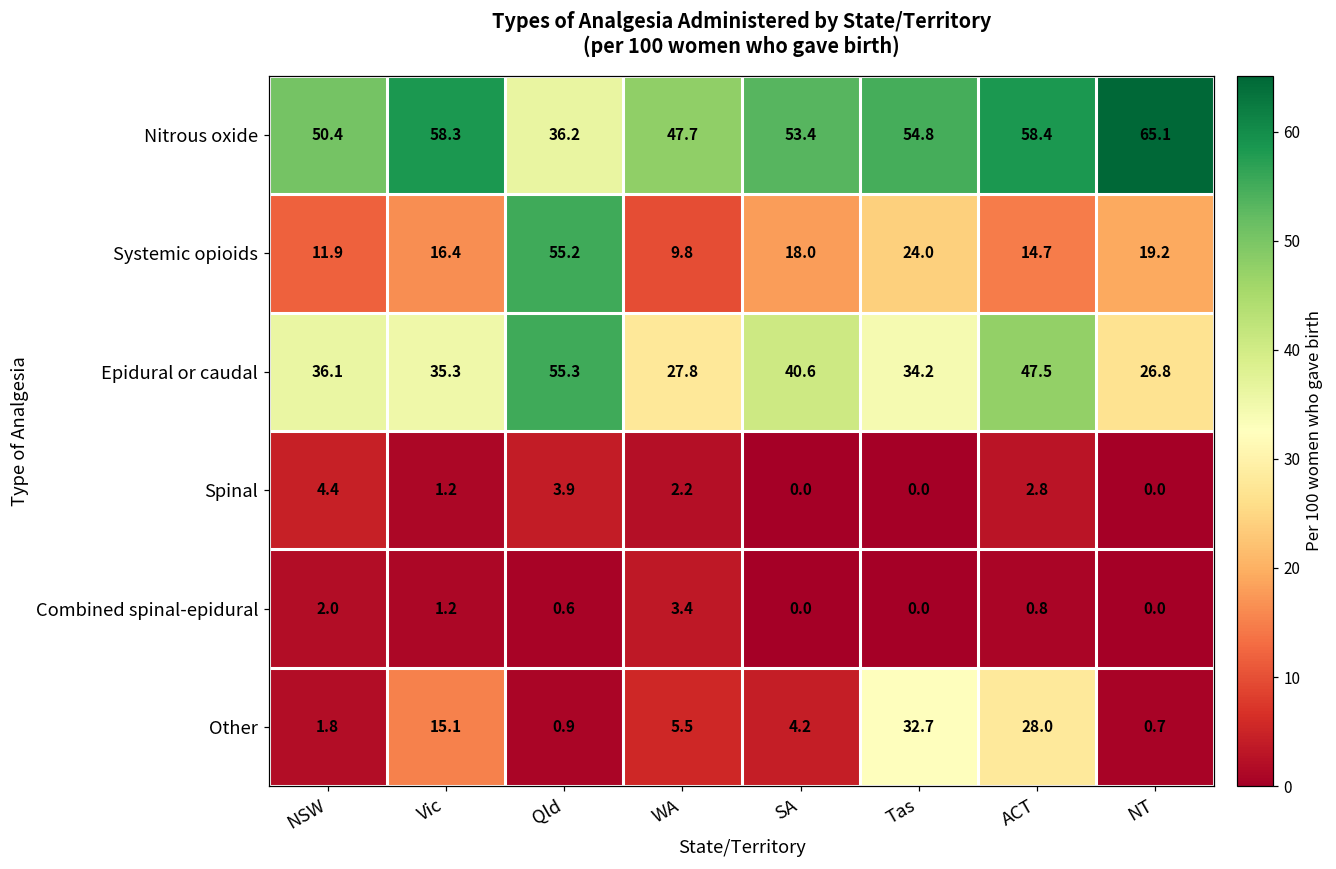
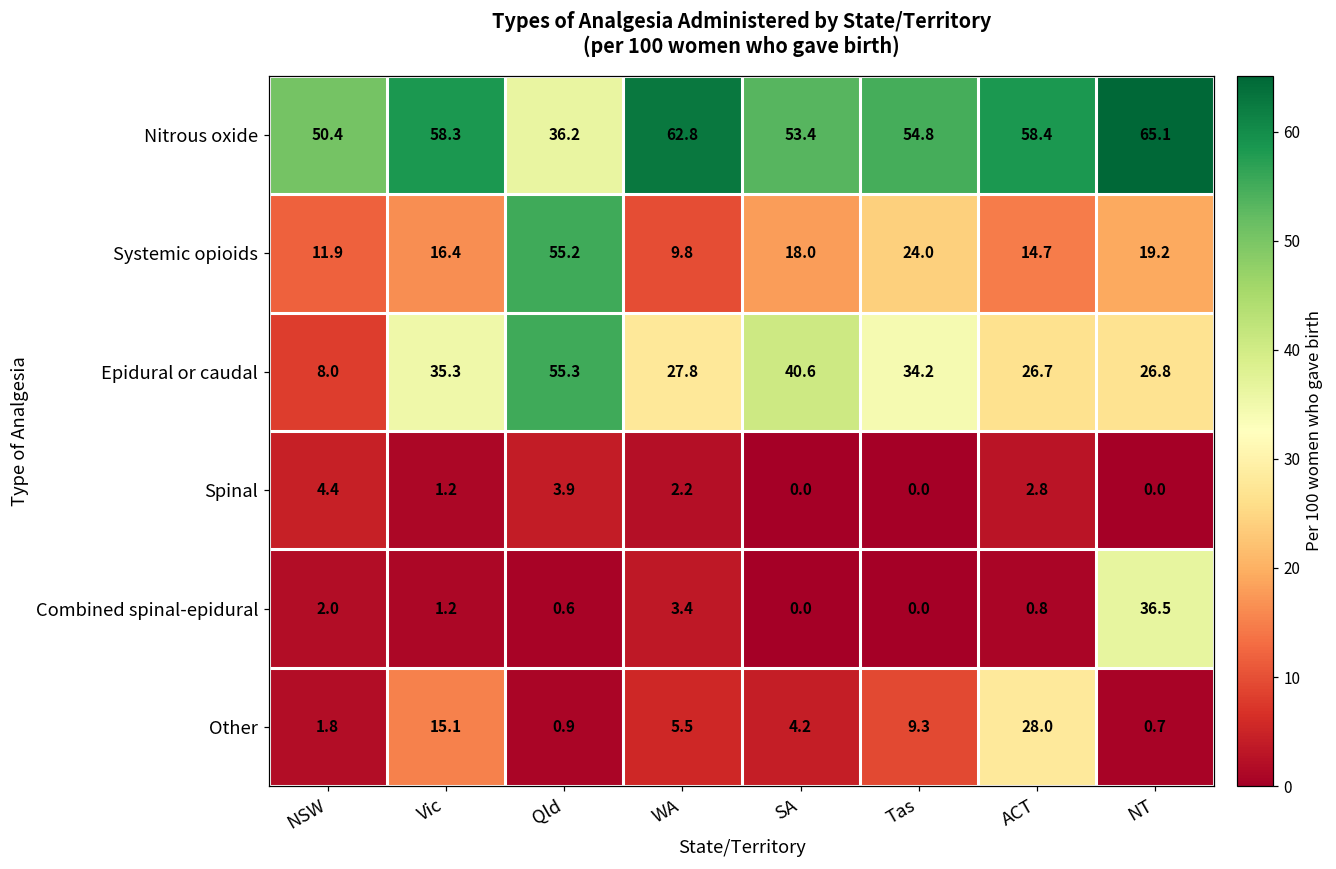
Nitrous oxide, WA: 47.7 -> 62.8
Epidural or caudal, NSW: 36.1 -> 8.0
Epidural or caudal, ACT: 47.5 -> 26.7
Combined spinal-epidural, NT: 0.0 -> 36.5
Other, Tas: 32.7 -> 9.3
